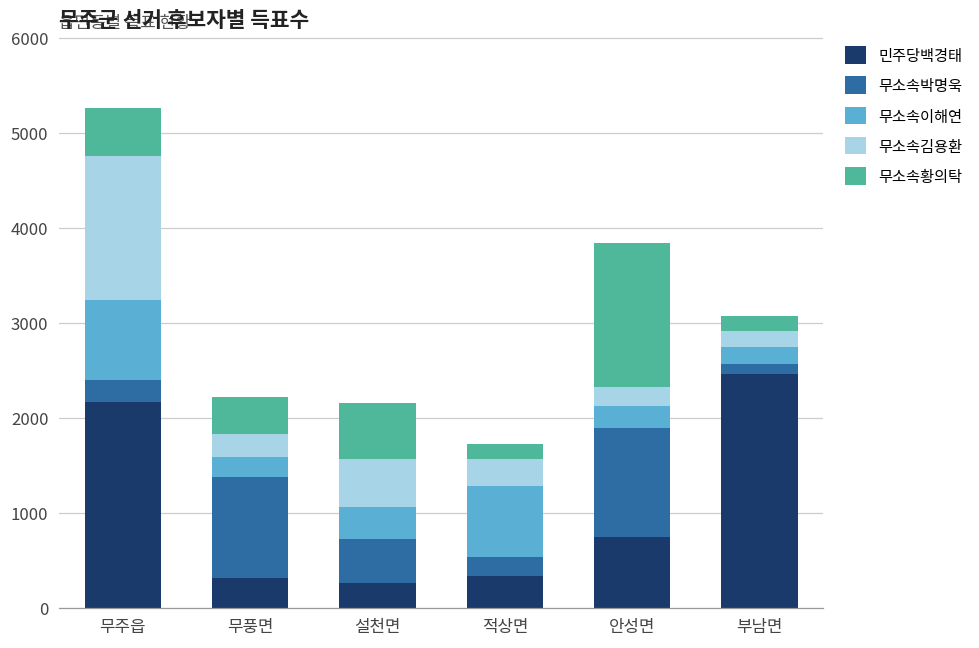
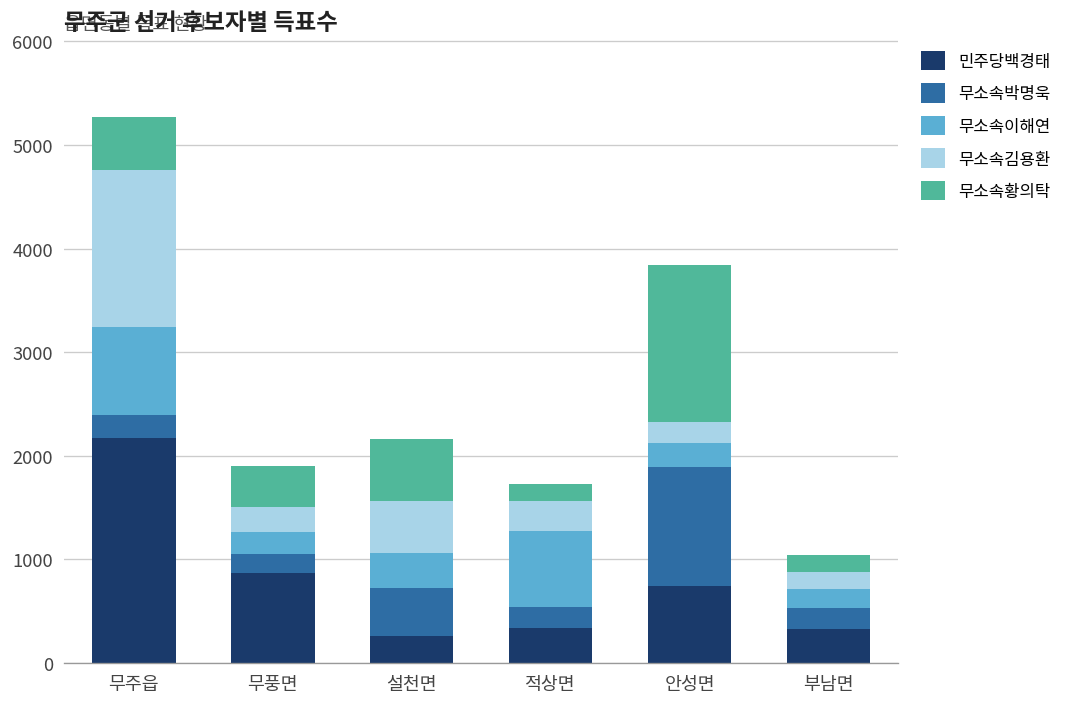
민주당백경태, 무풍면: 300 -> 900
무소속박명욱, 무풍면: 1100 -> 200
민주당백경태, 부남면: 2500 -> 300
무소속박명욱, 부남면: 100 -> 200
